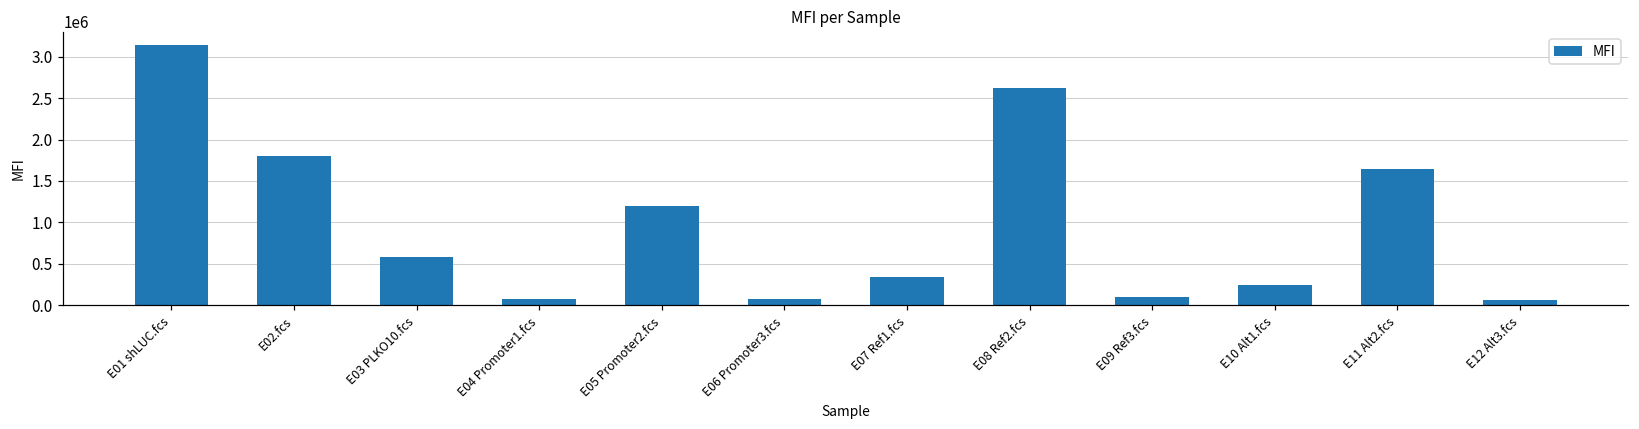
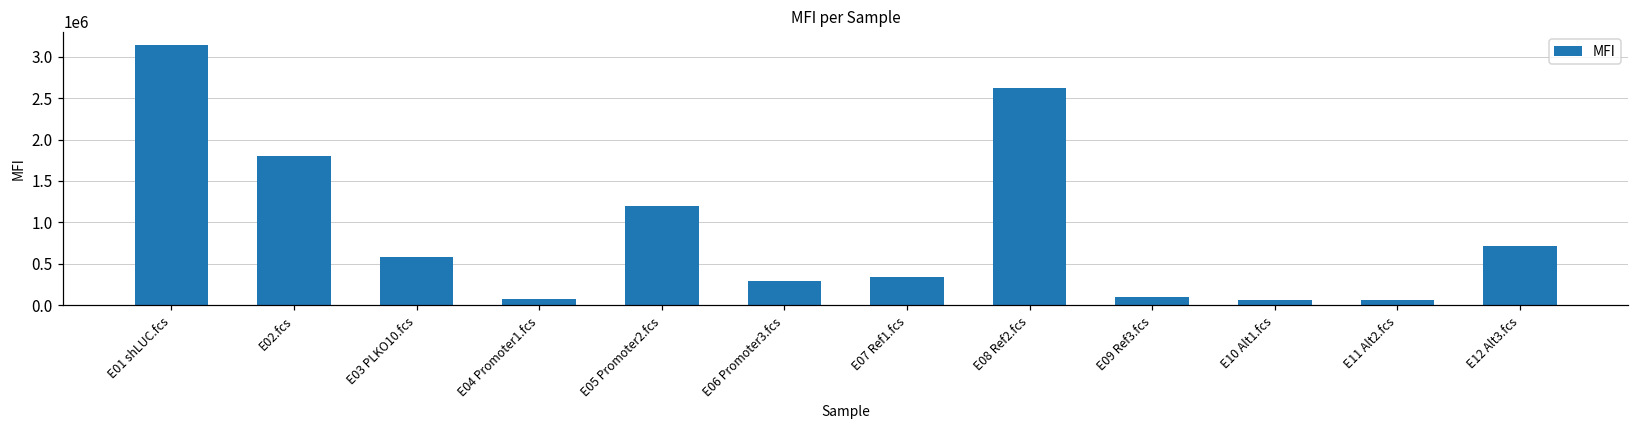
E06 Promoter3.fcs: 100000 -> 300000
E10 Alt1.fcs: 200000 -> 100000
E11 Alt2.fcs: 1600000 -> 100000
E12 Alt3.fcs: 100000 -> 700000
